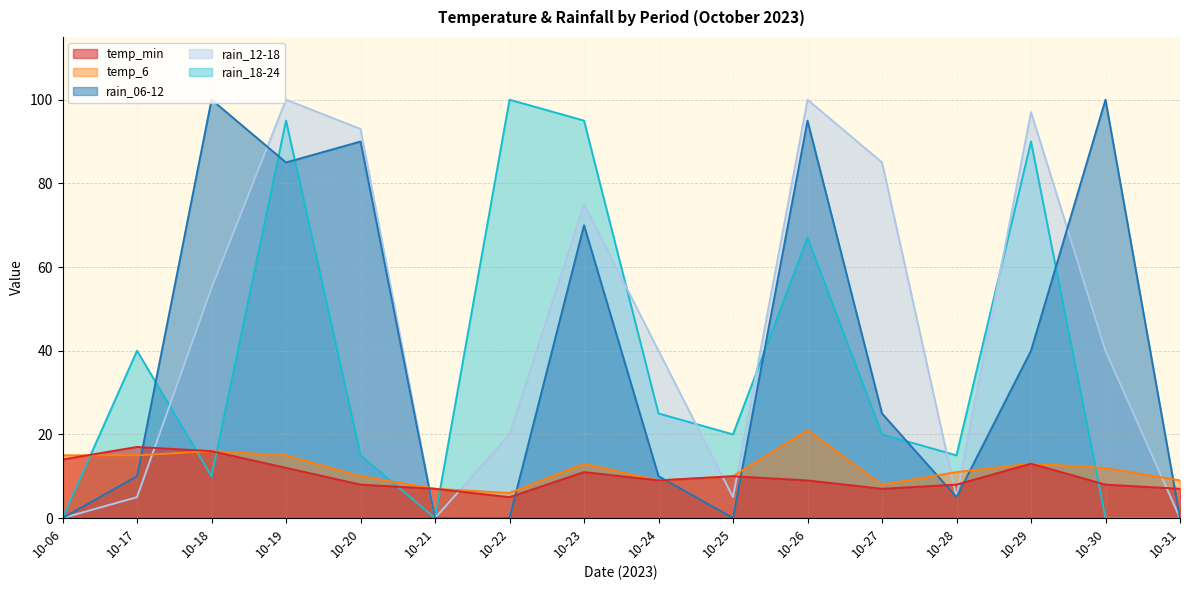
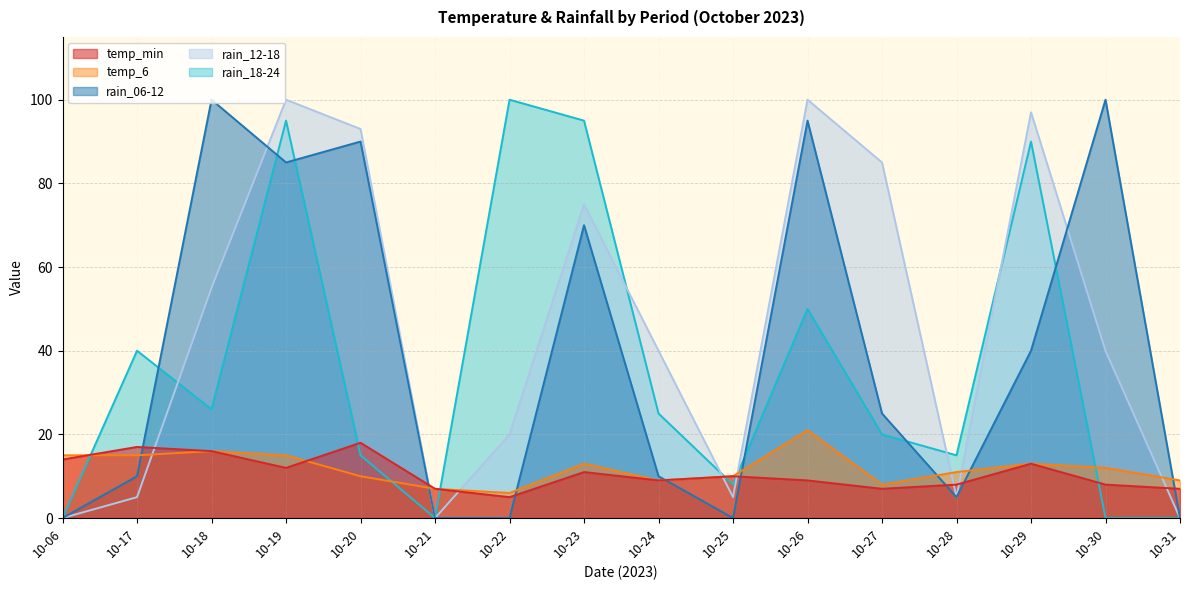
rain_18-24, 10-18: 10 -> 26
temp_min, 10-20: 8 -> 18
rain_18-24, 10-25: 20 -> 8
rain_18-24, 10-26: 67 -> 50
